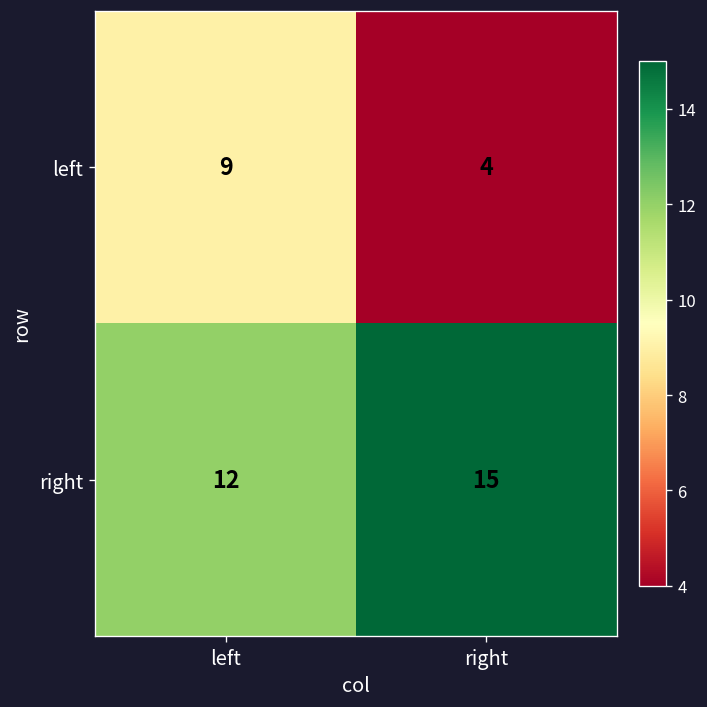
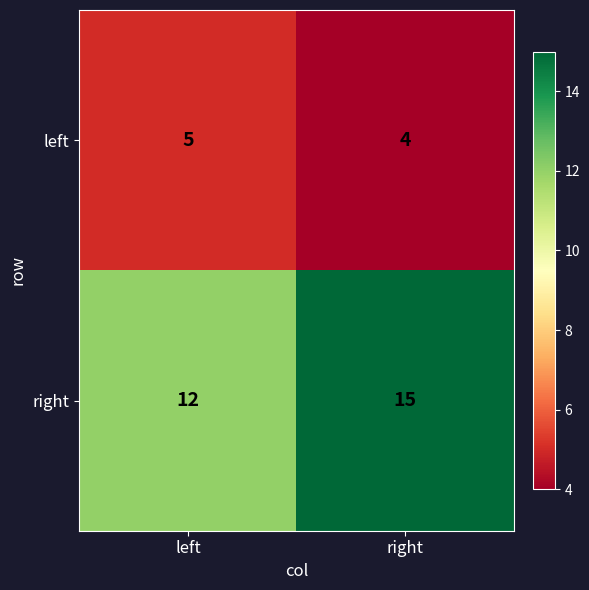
left, left: 9 -> 5
